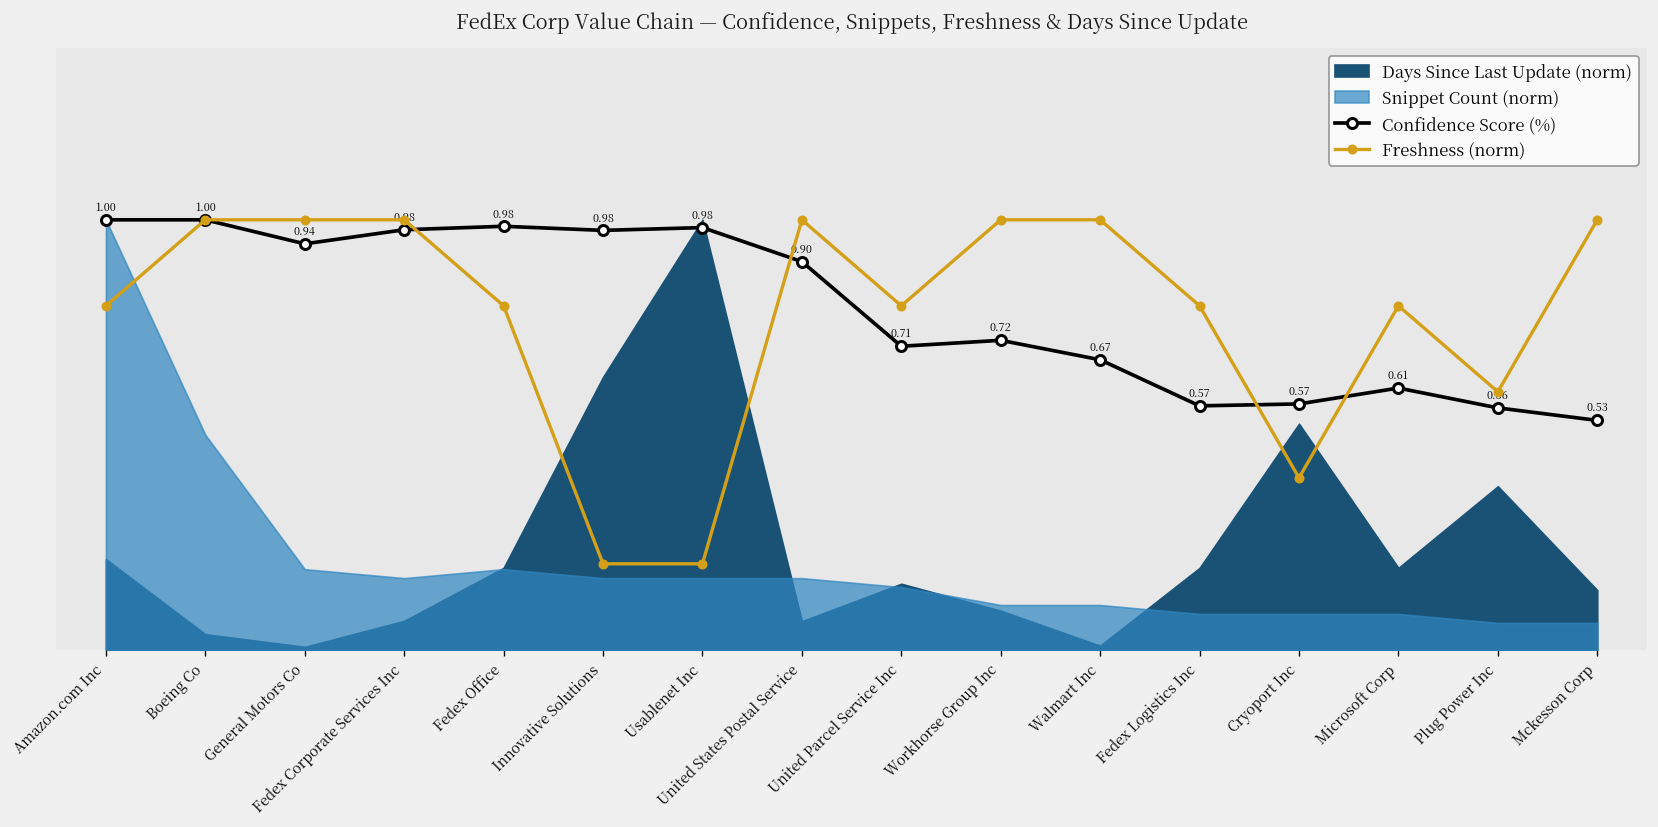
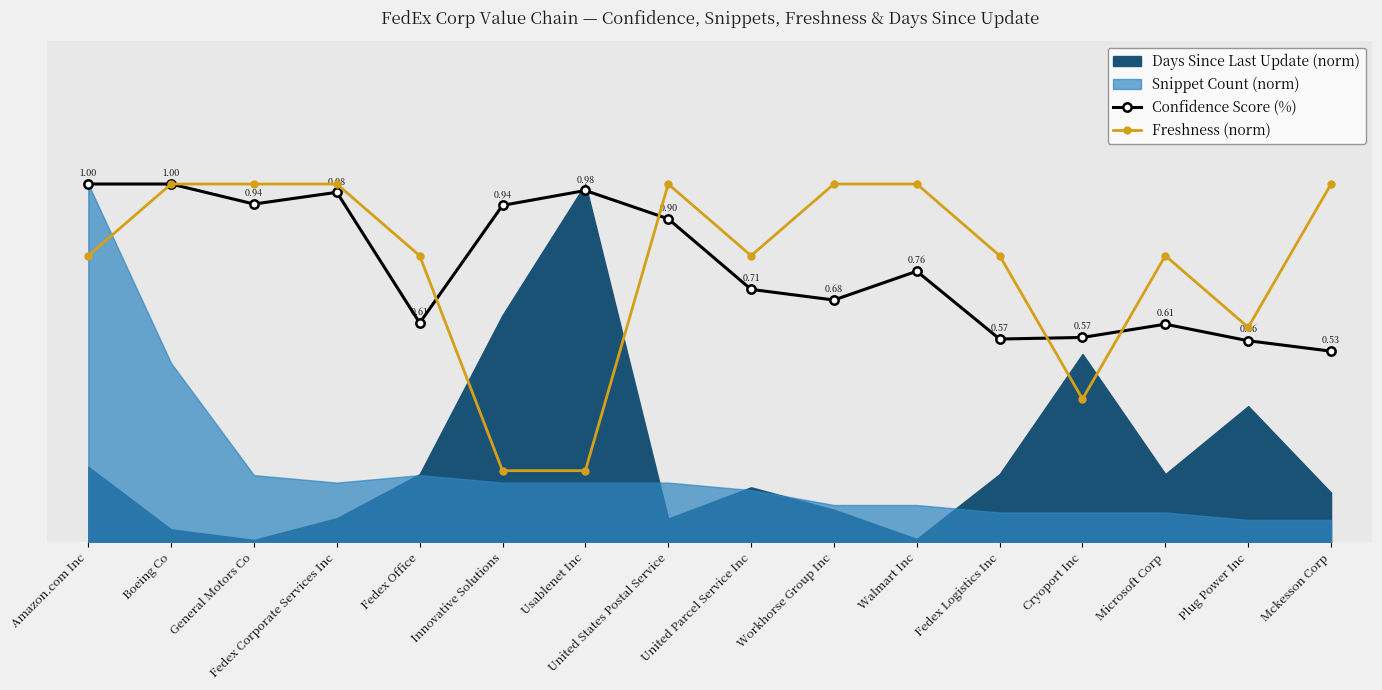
Confidence Score (%), Fedex Office: 0.98 -> 0.61
Confidence Score (%), Innovative Solutions: 0.98 -> 0.94
Confidence Score (%), Workhorse Group Inc: 0.72 -> 0.68
Confidence Score (%), Walmart Inc: 0.67 -> 0.76
